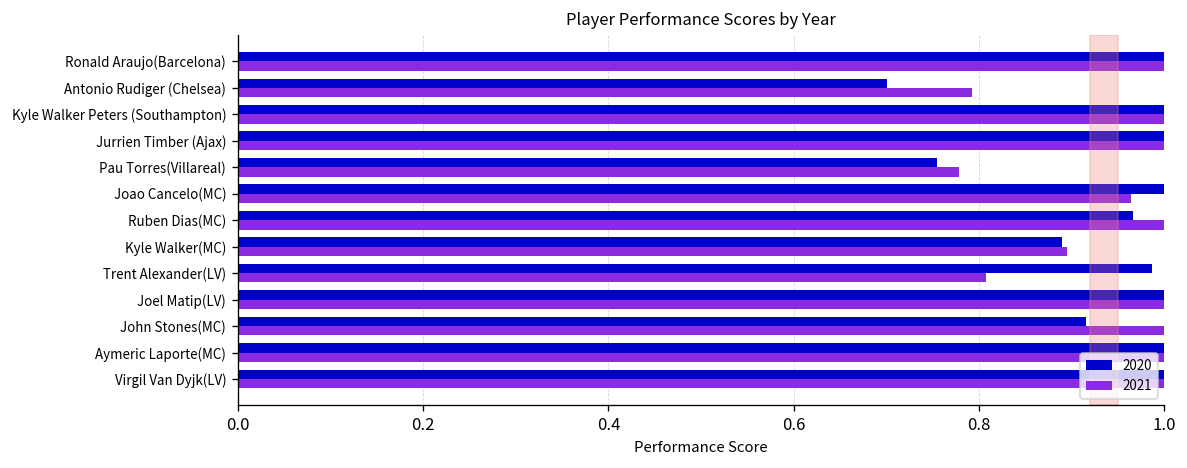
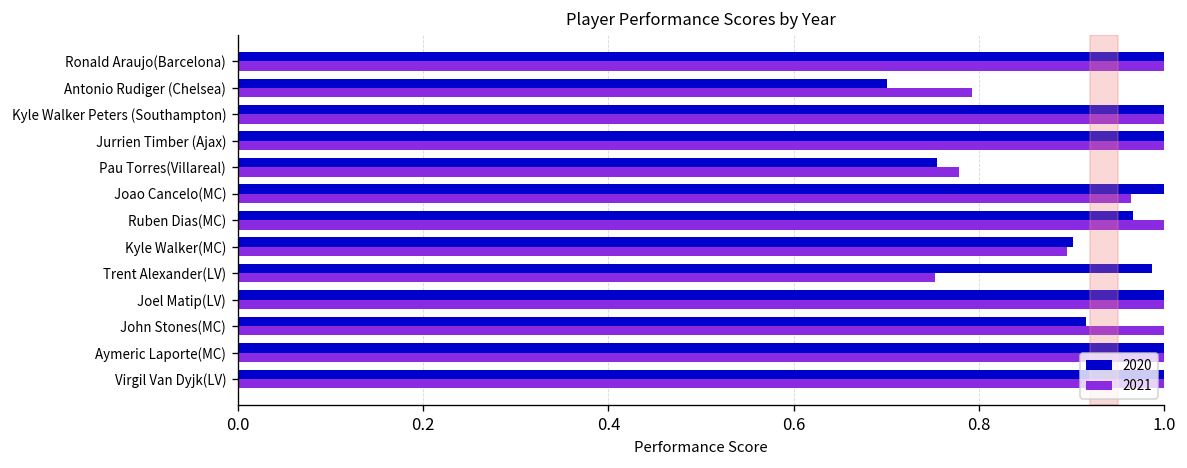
2020, Kyle Walker(MC): 0.89 -> 0.90
2021, Trent Alexander(LV): 0.81 -> 0.75
